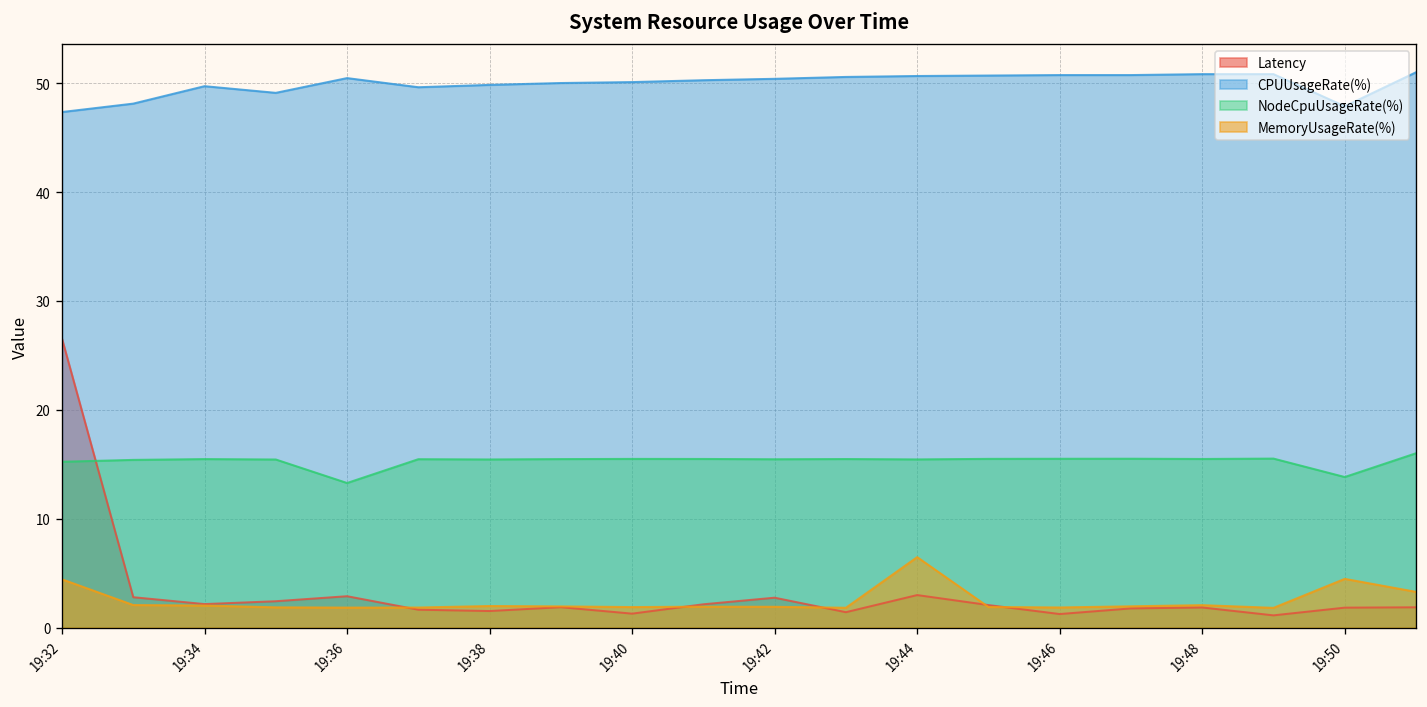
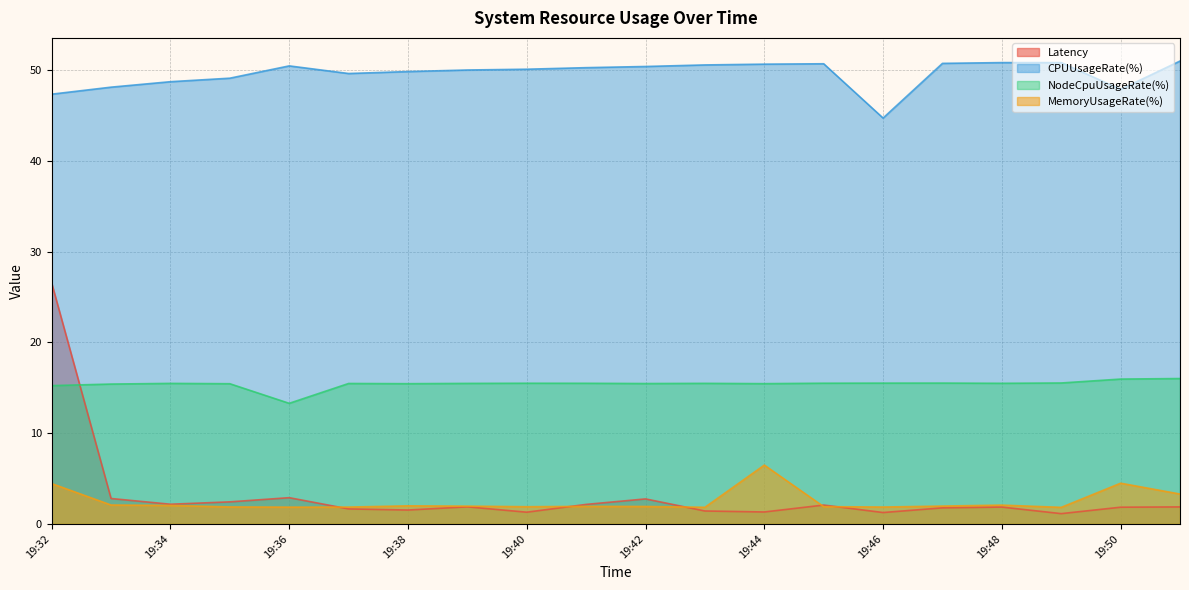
CPUUsageRate(%), 19:34: 50 -> 49
Latency, 19:44: 3 -> 1
CPUUsageRate(%), 19:46: 51 -> 45
NodeCpuUsageRate(%), 19:50: 14 -> 16
